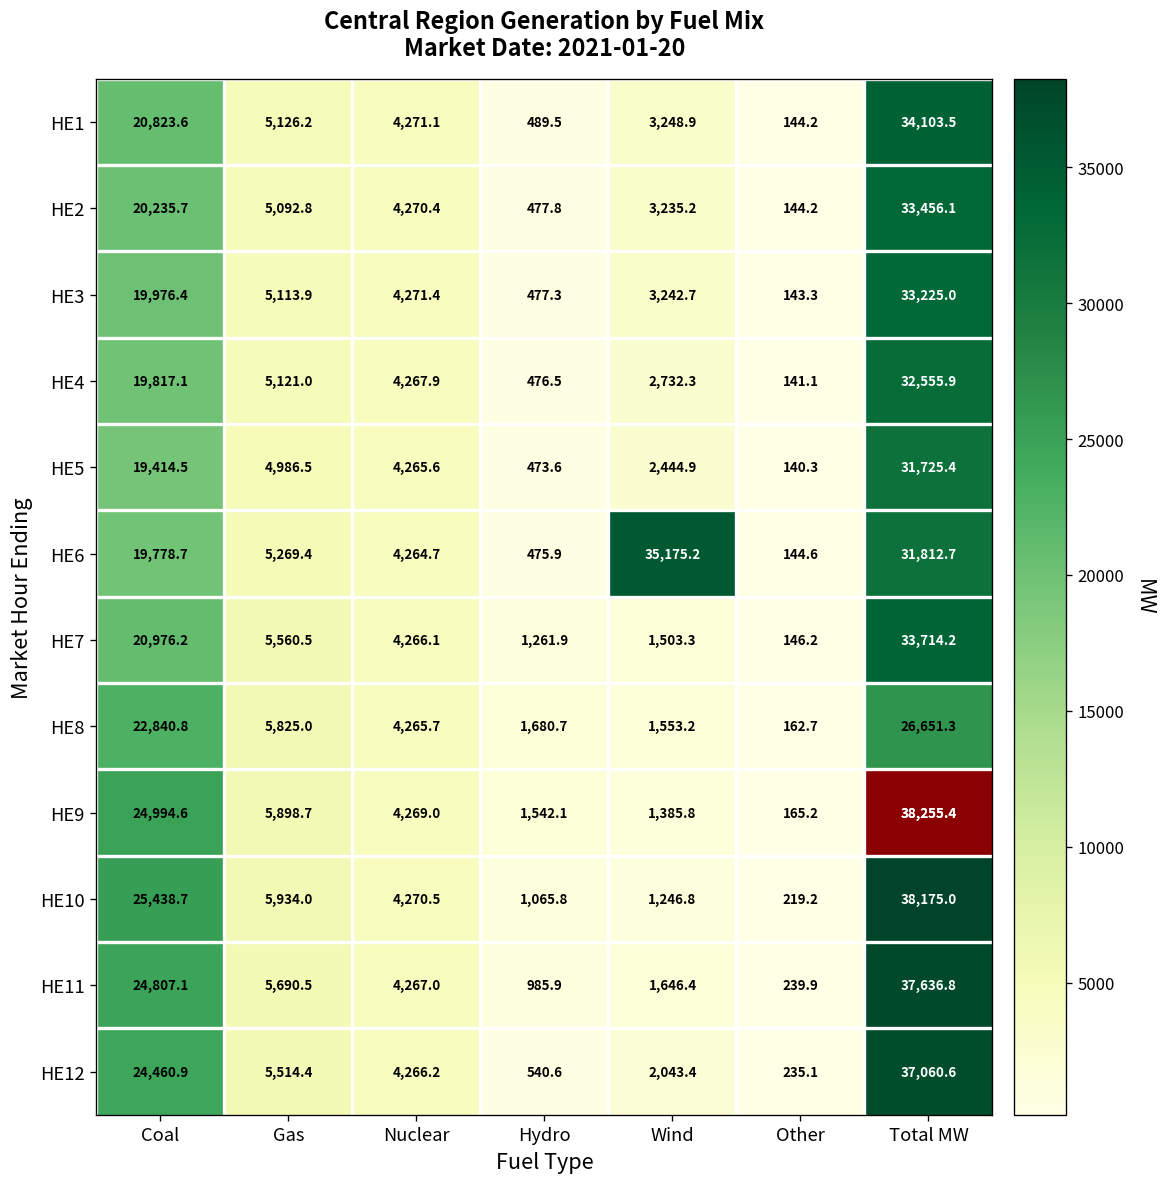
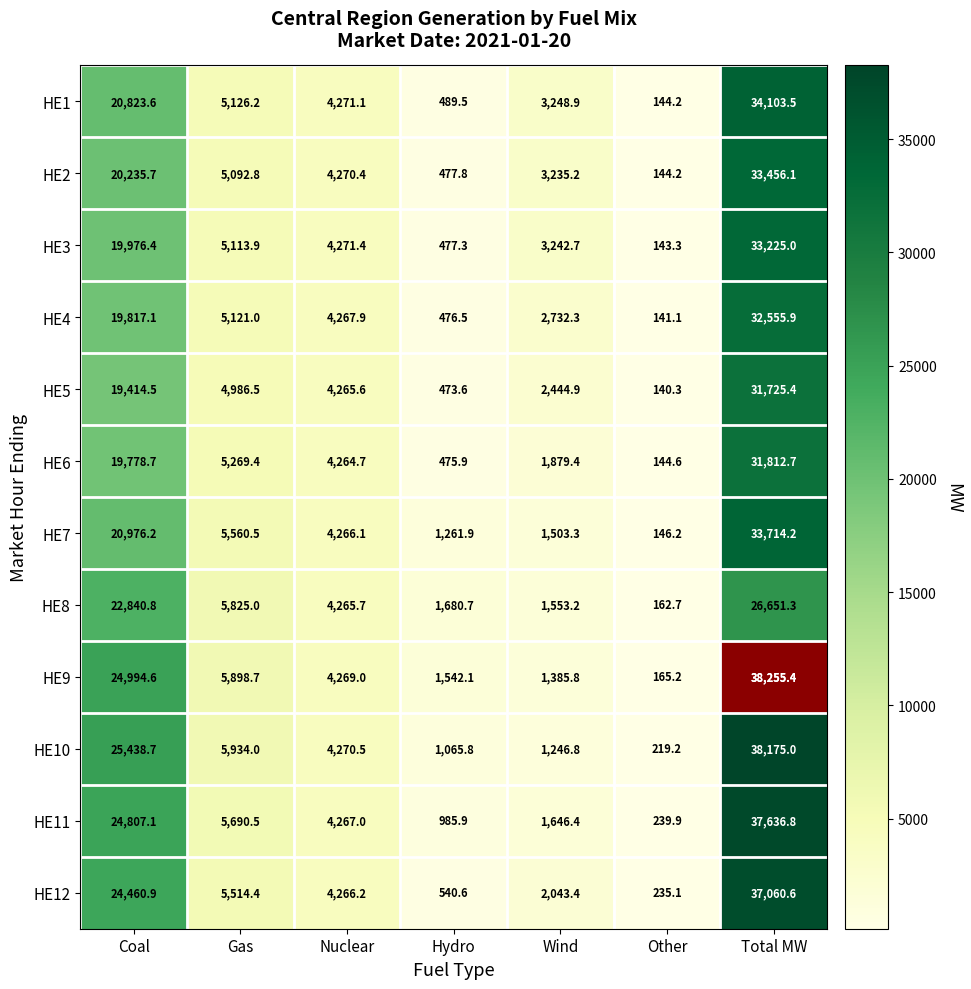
HE6, Wind: 35,175.2 -> 1,879.4
